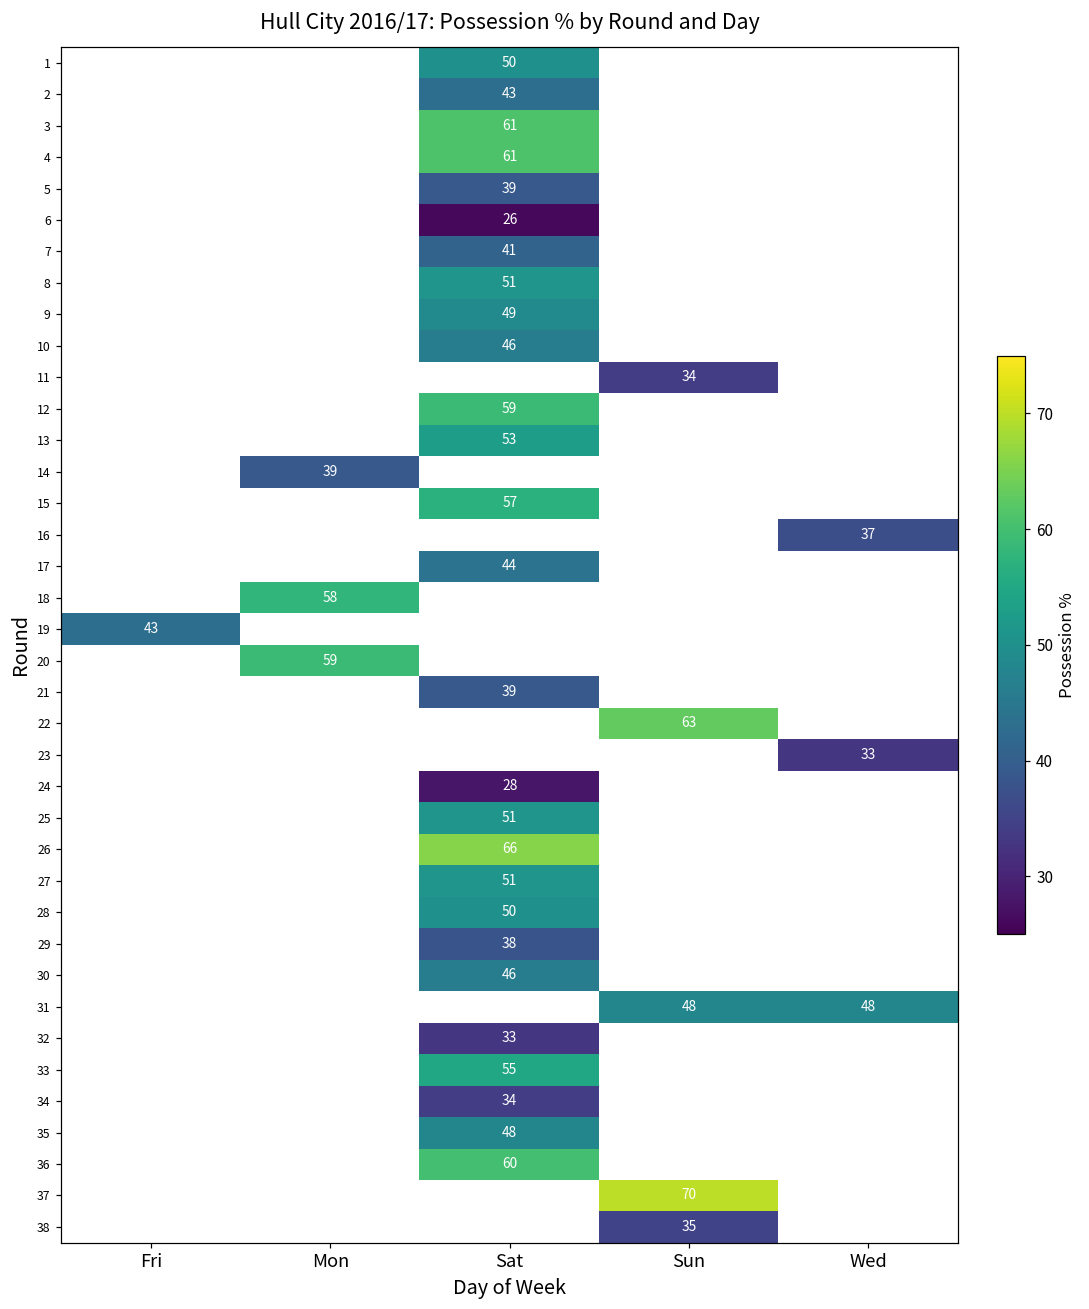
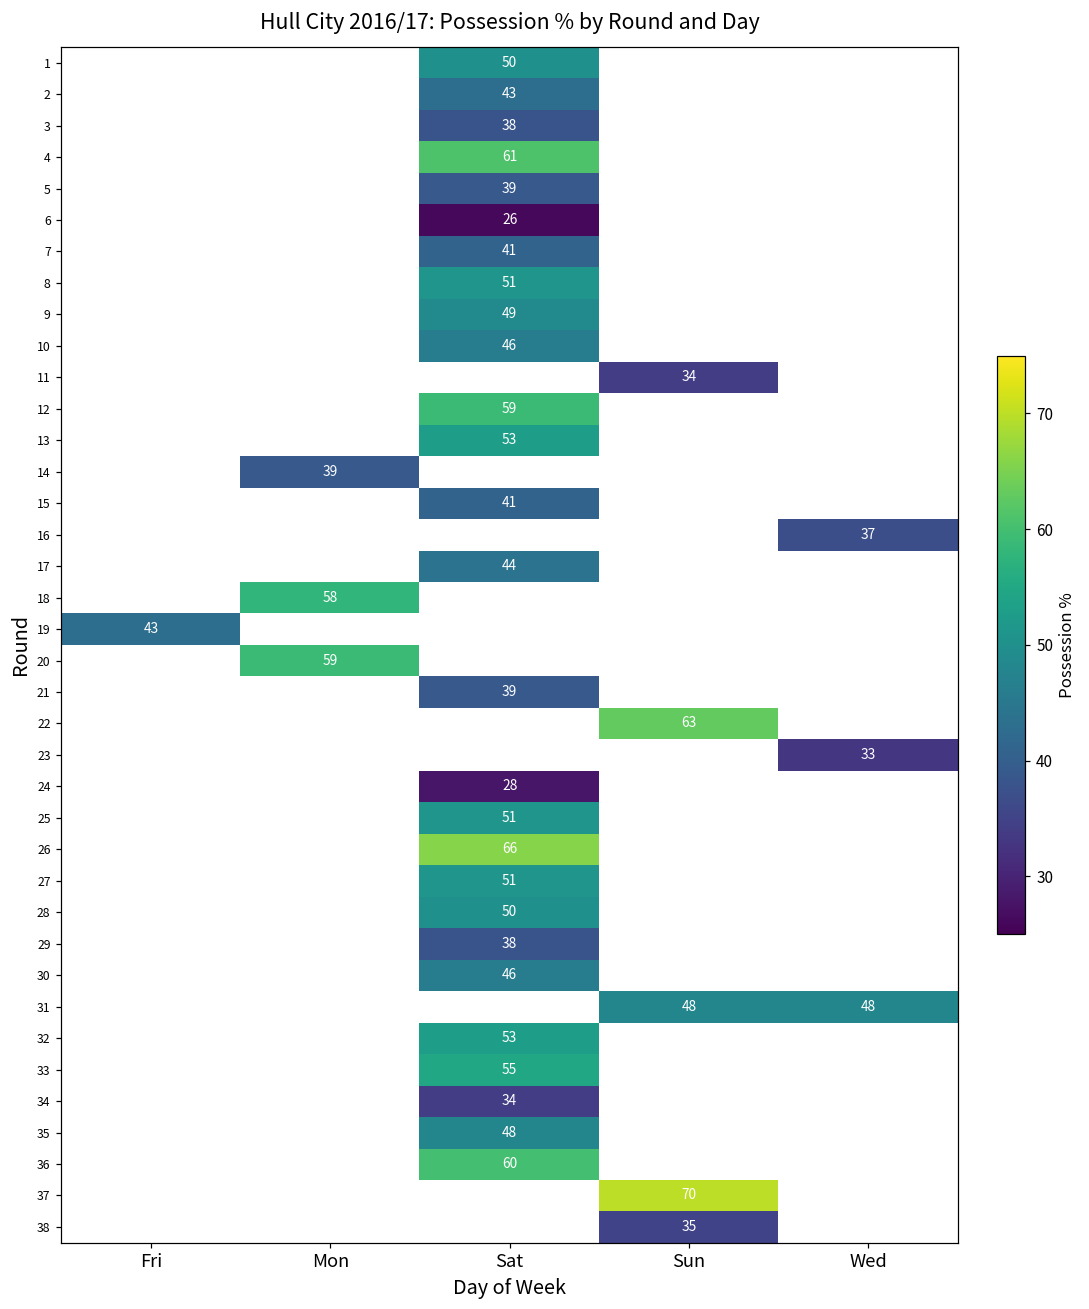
3, Sat: 61 -> 38
15, Sat: 57 -> 41
32, Sat: 33 -> 53
